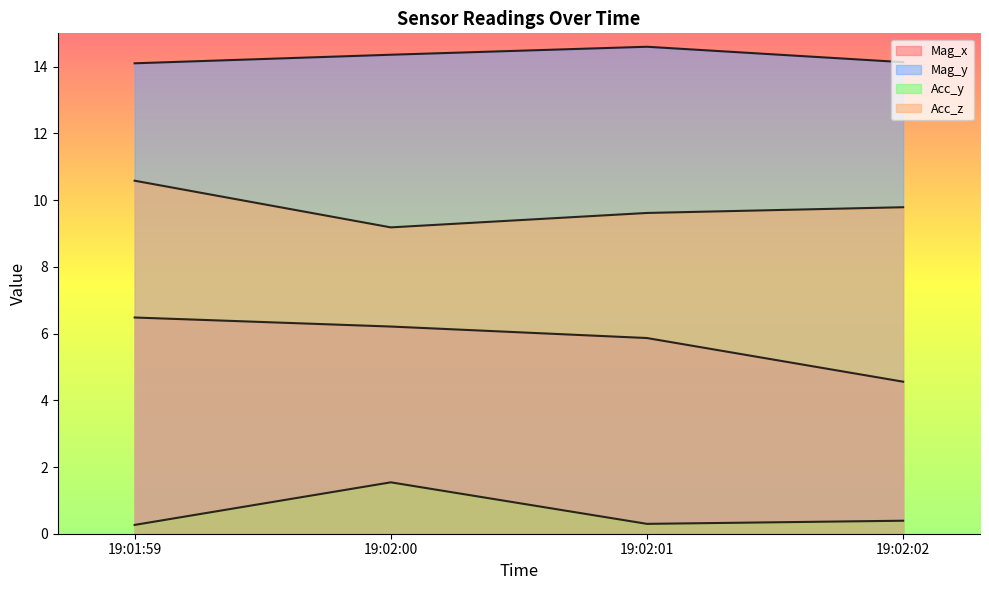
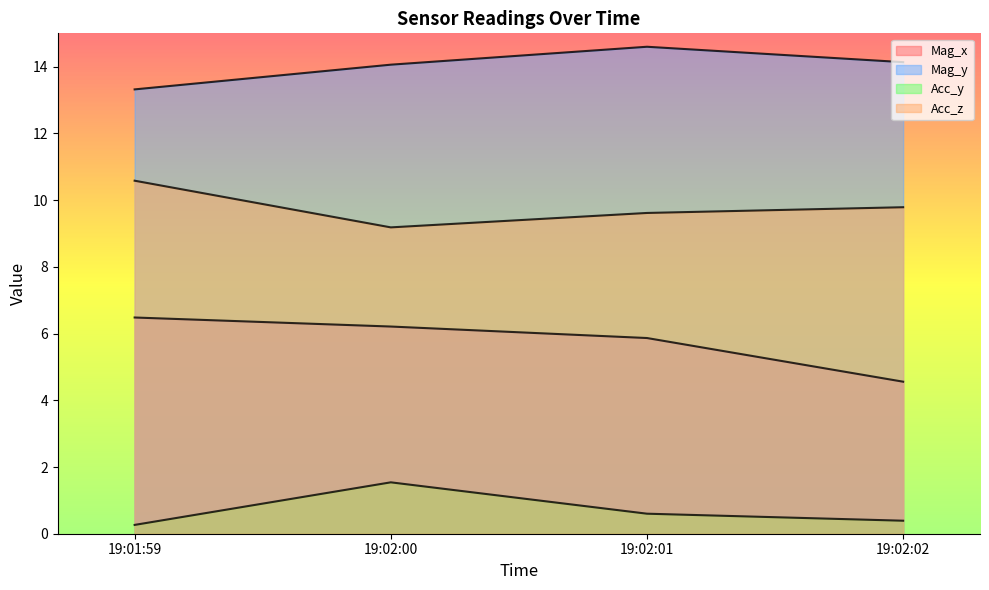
Mag_y, 19:01:59: 14.1 -> 13.3
Mag_y, 19:02:00: 14.4 -> 14.1
Acc_y, 19:02:01: 0.3 -> 0.6
